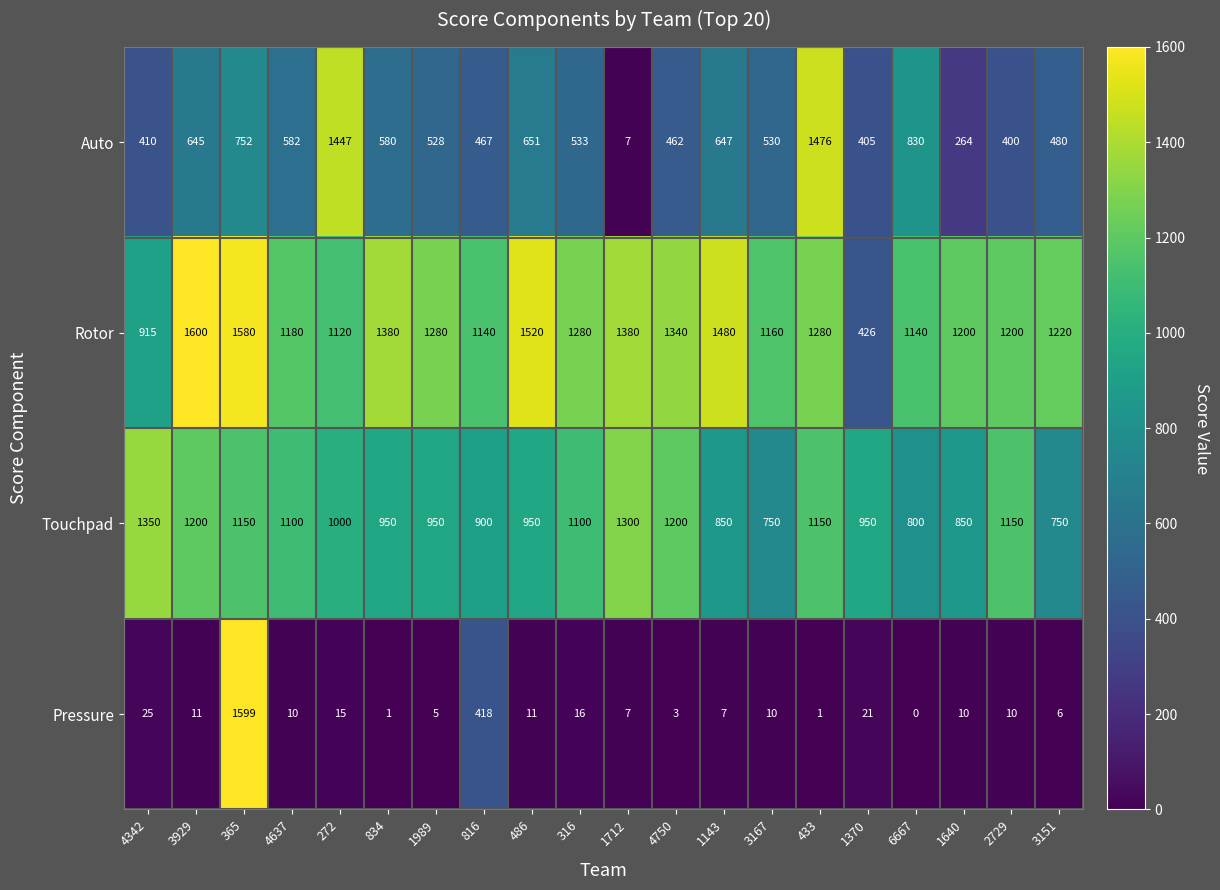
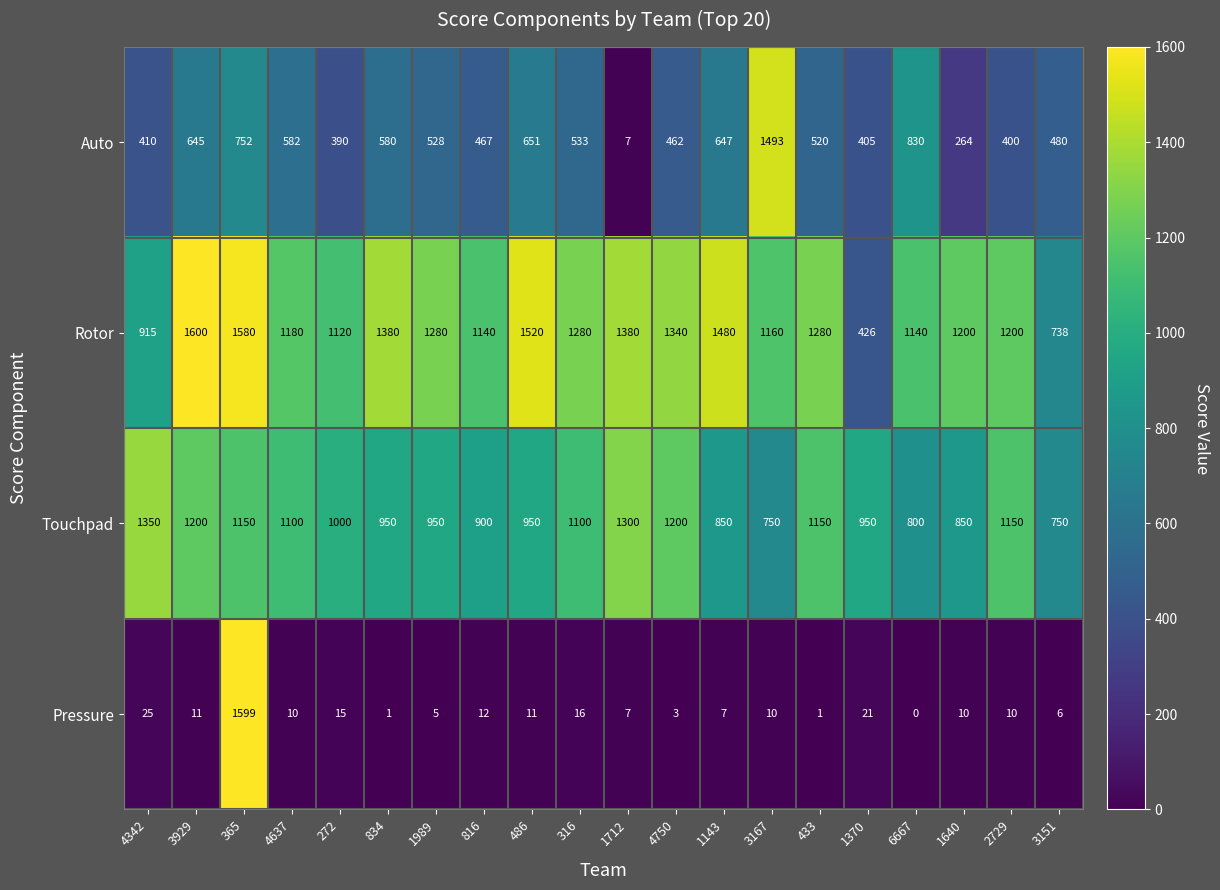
Auto, 272: 1447 -> 390
Auto, 3167: 530 -> 1493
Auto, 433: 1476 -> 520
Rotor, 3151: 1220 -> 738
Pressure, 816: 418 -> 12
